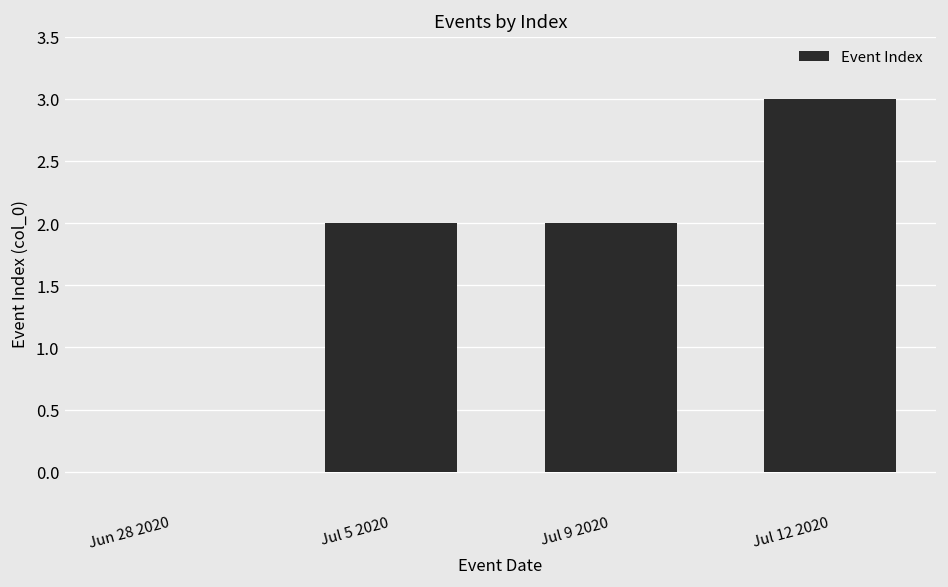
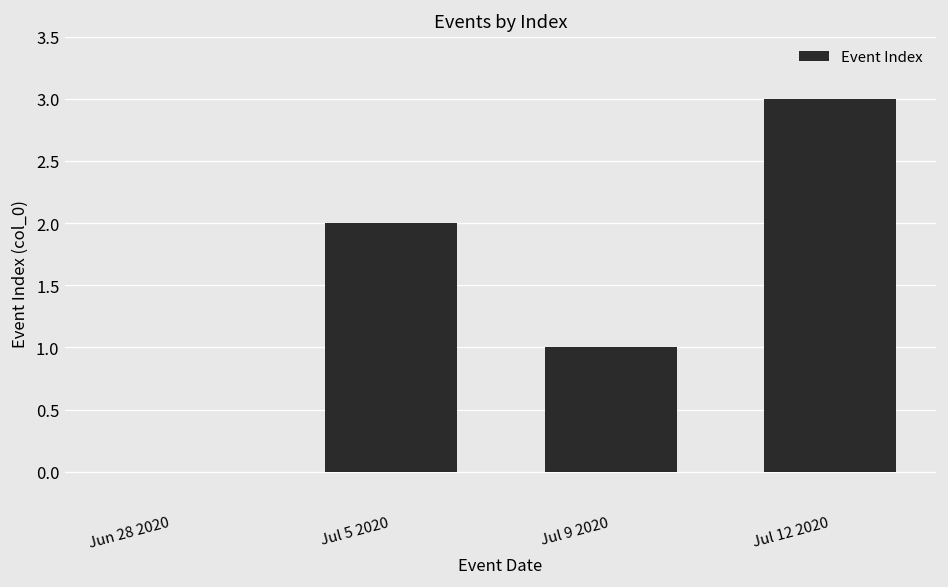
Jul 9 2020: 2 -> 1
